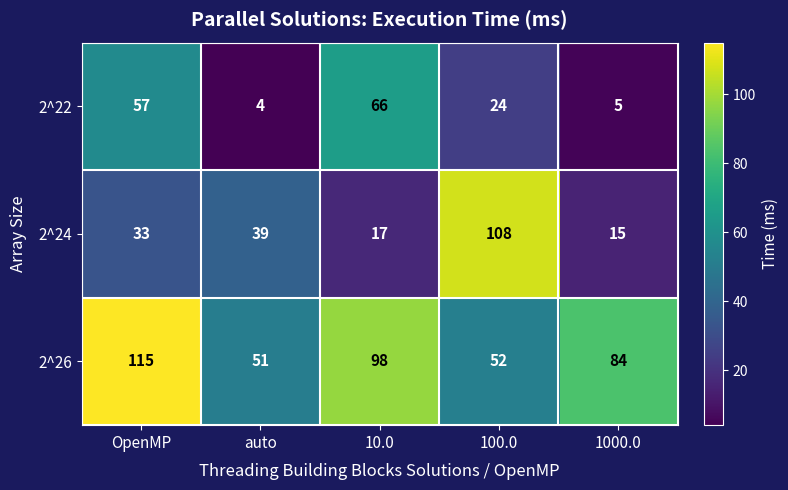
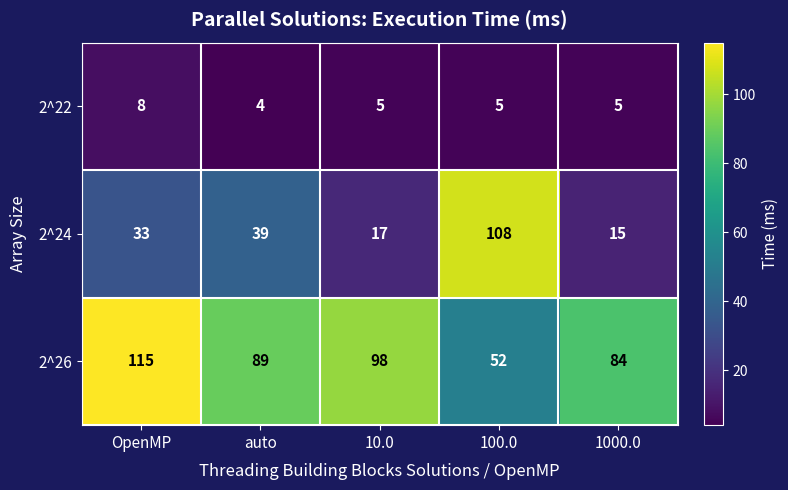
2^22, OpenMP: 57 -> 8
2^22, 10.0: 66 -> 5
2^22, 100.0: 24 -> 5
2^26, auto: 51 -> 89
